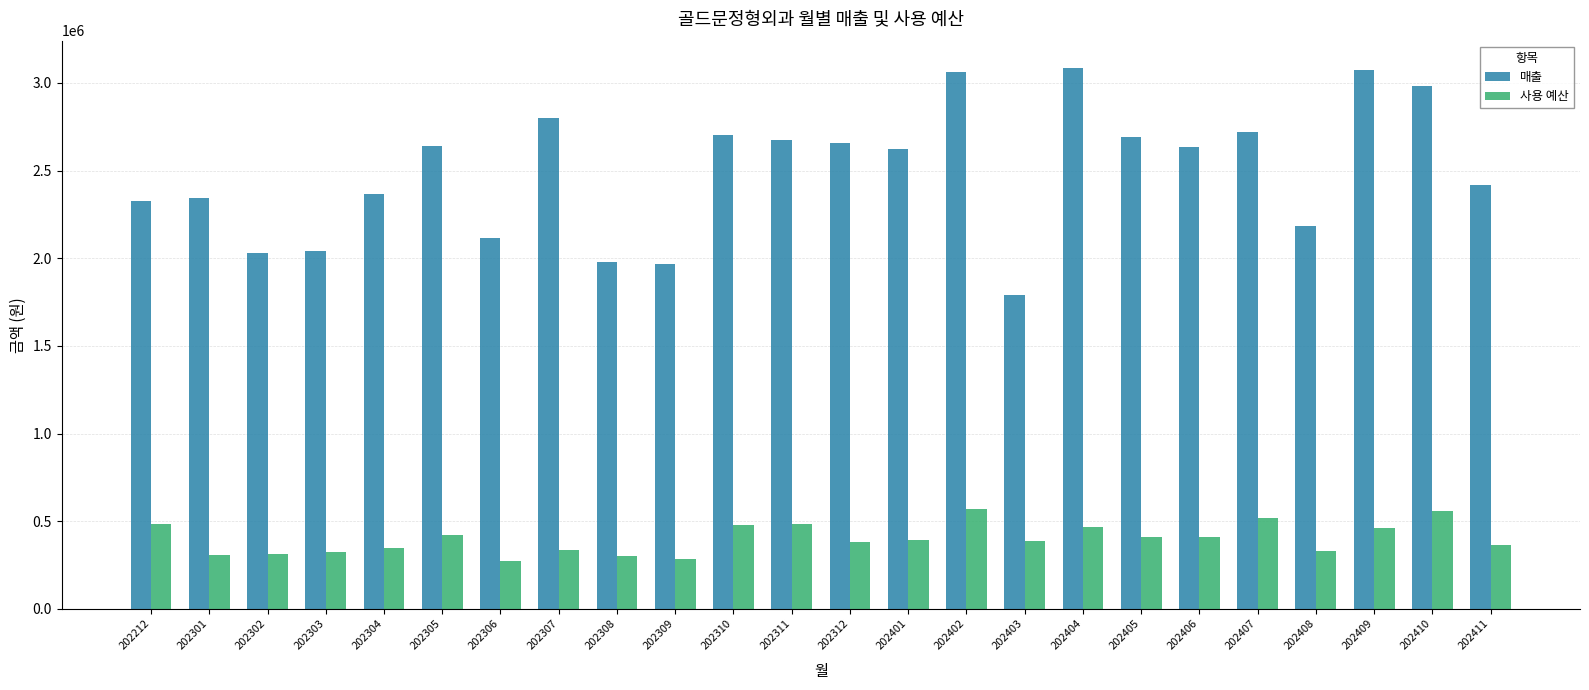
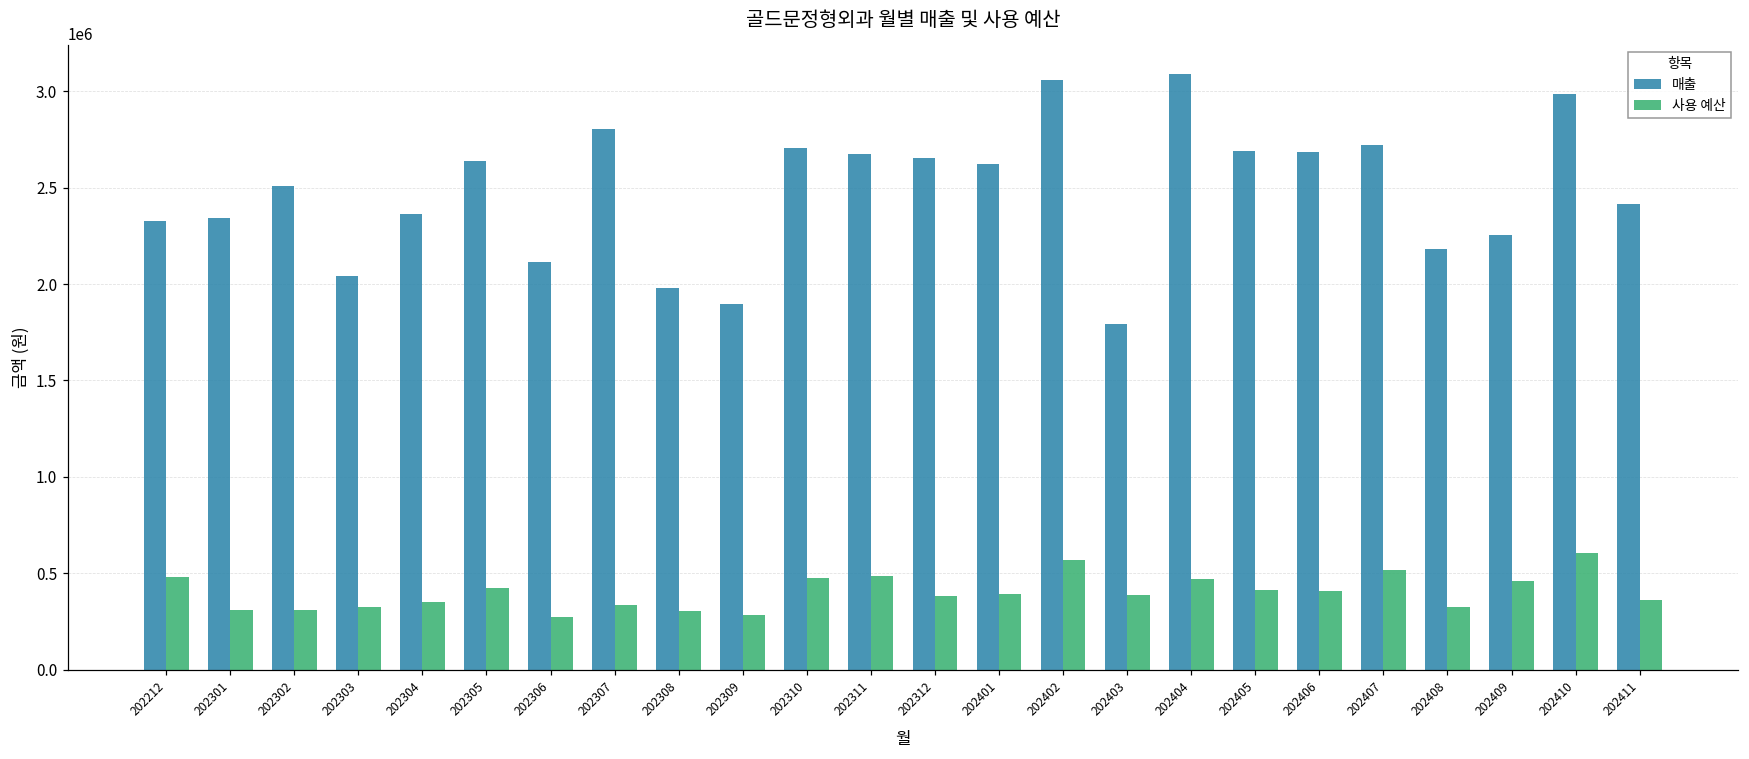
매출, 202302: 2030000 -> 2510000
매출, 202309: 1970000 -> 1900000
매출, 202406: 2640000 -> 2690000
매출, 202409: 3070000 -> 2260000
사용 예산, 202410: 560000 -> 600000
